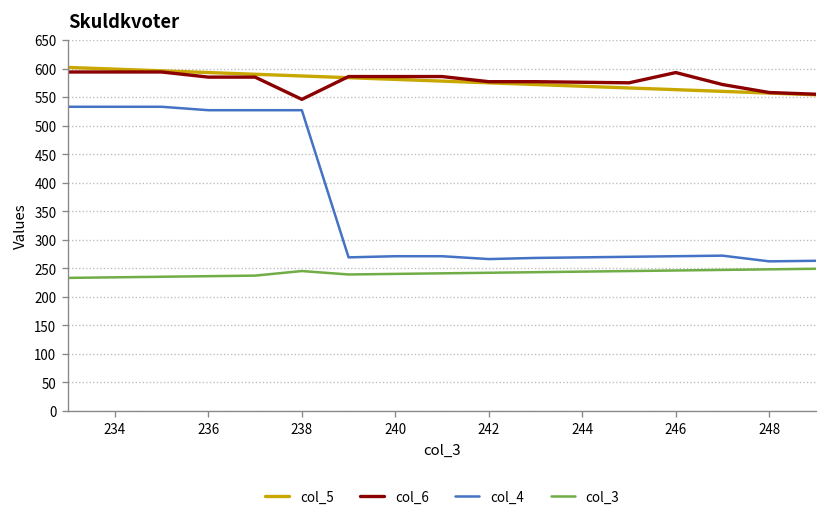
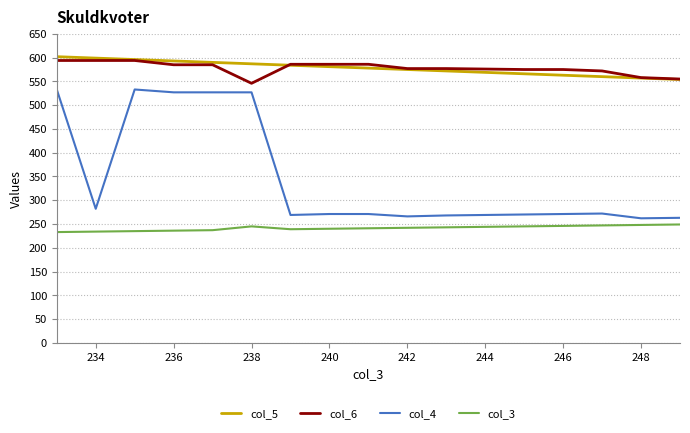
col_4, 234: 530 -> 280
col_6, 246: 590 -> 580
